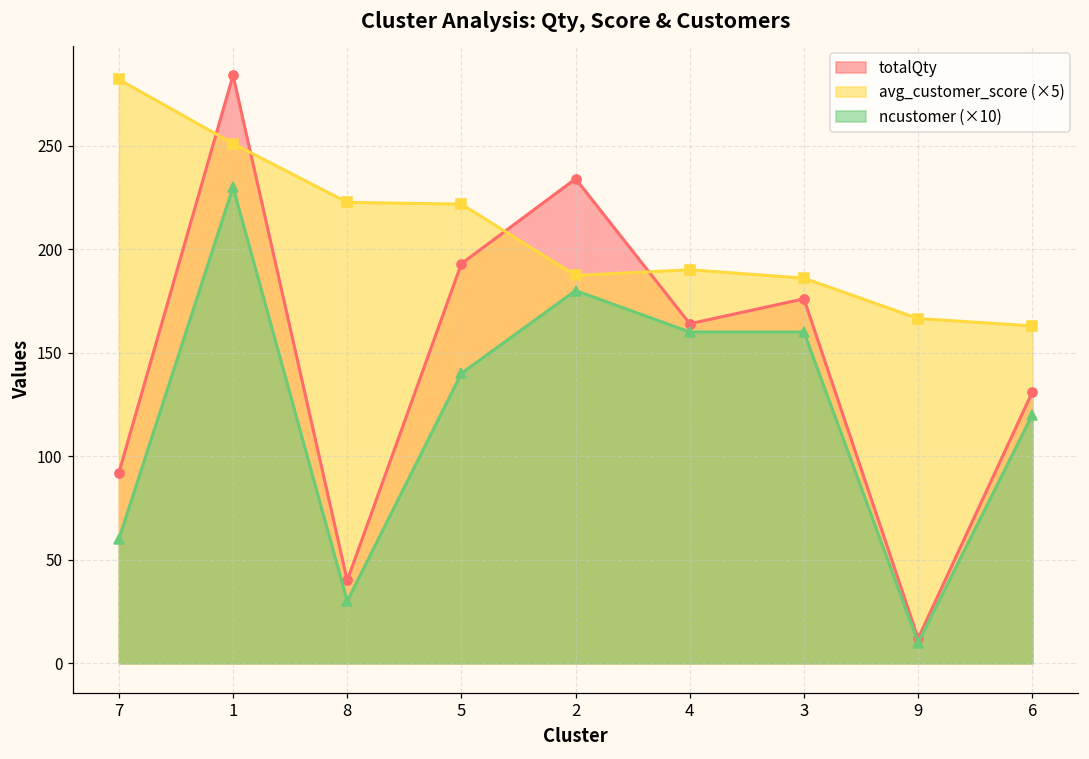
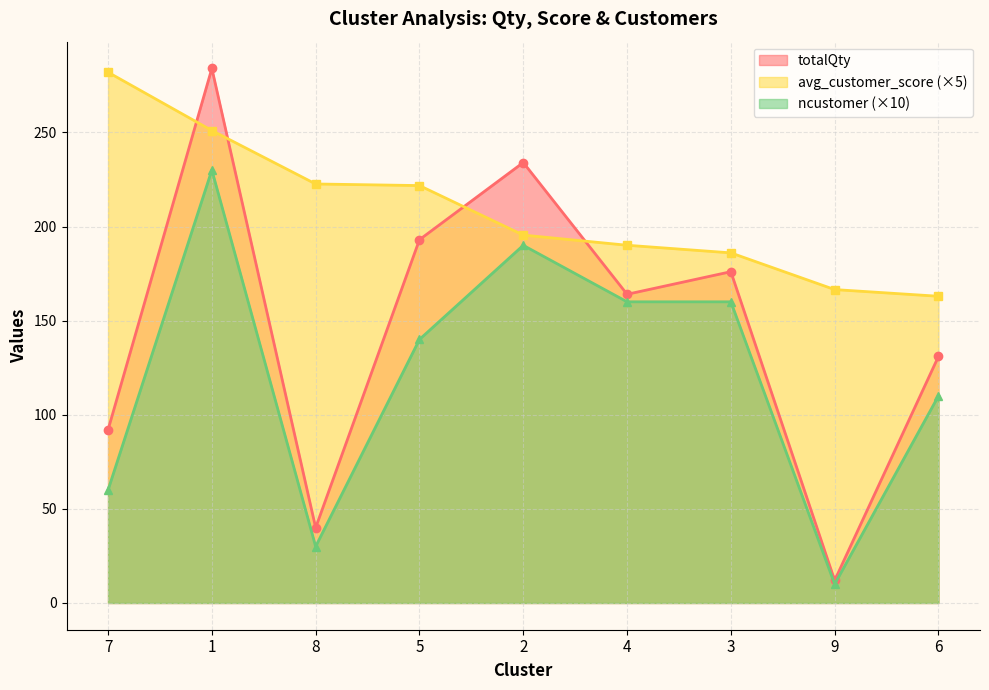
avg_customer_score (×5), 2: 187 -> 195
ncustomer (×10), 2: 180 -> 190
ncustomer (×10), 6: 120 -> 110
